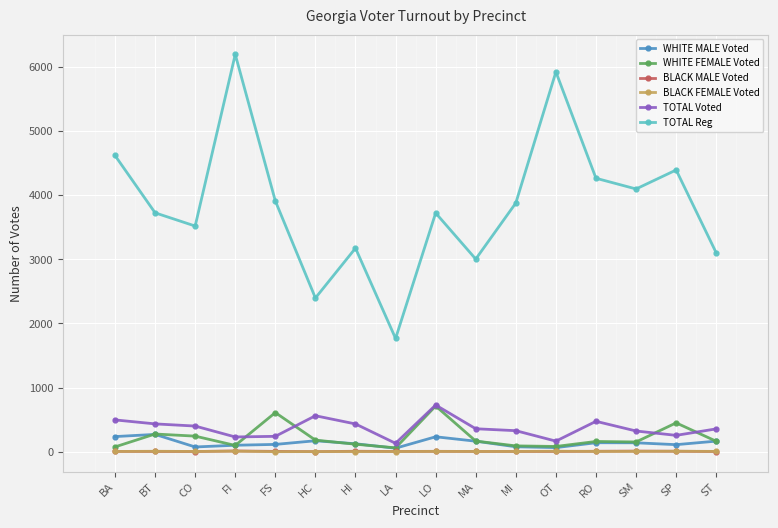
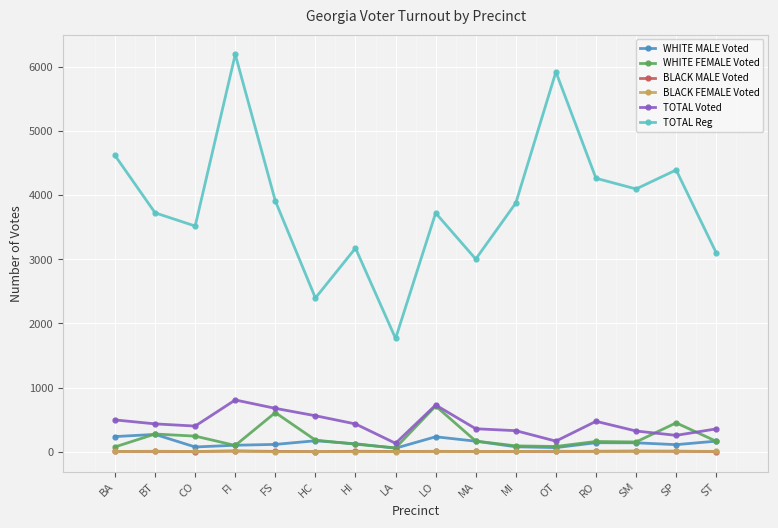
TOTAL Voted, FI: 200 -> 800
TOTAL Voted, FS: 200 -> 700
